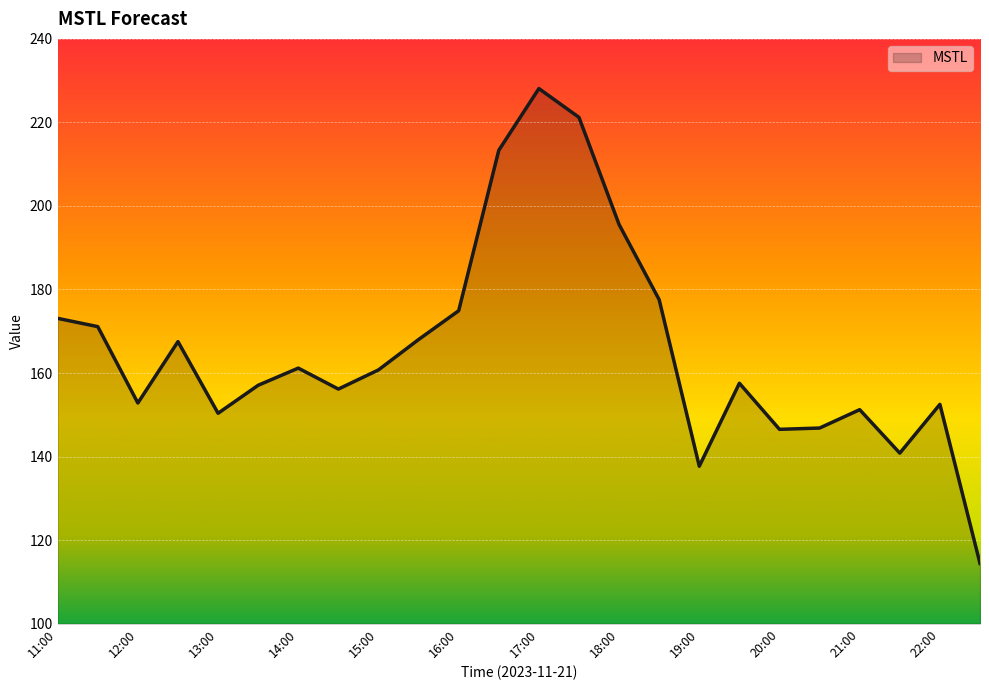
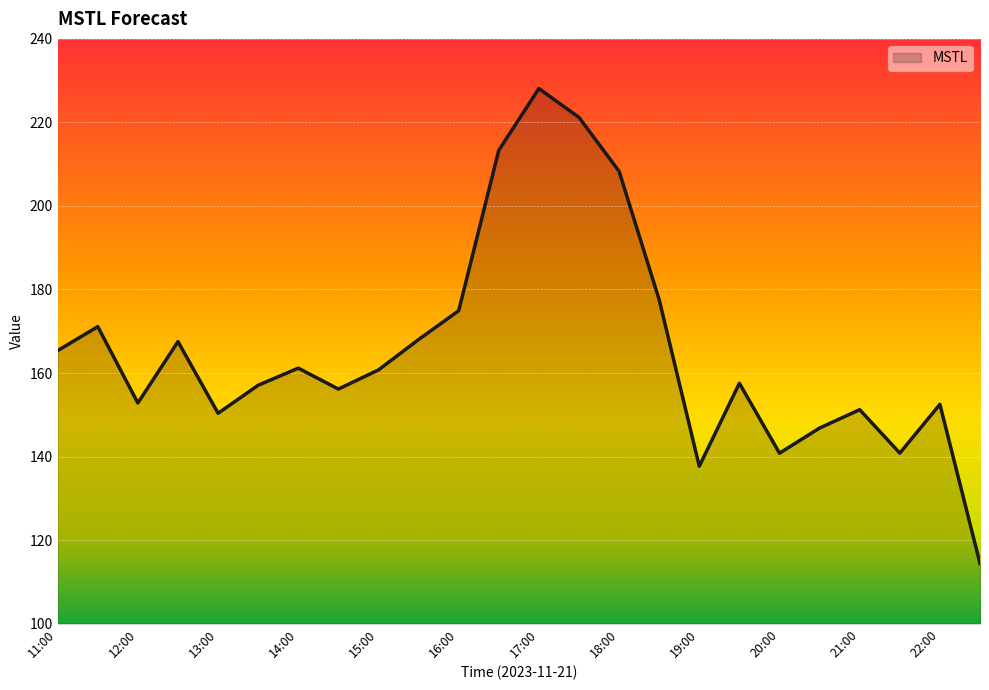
11:00: 173 -> 165
18:00: 196 -> 208
20:00: 147 -> 141
